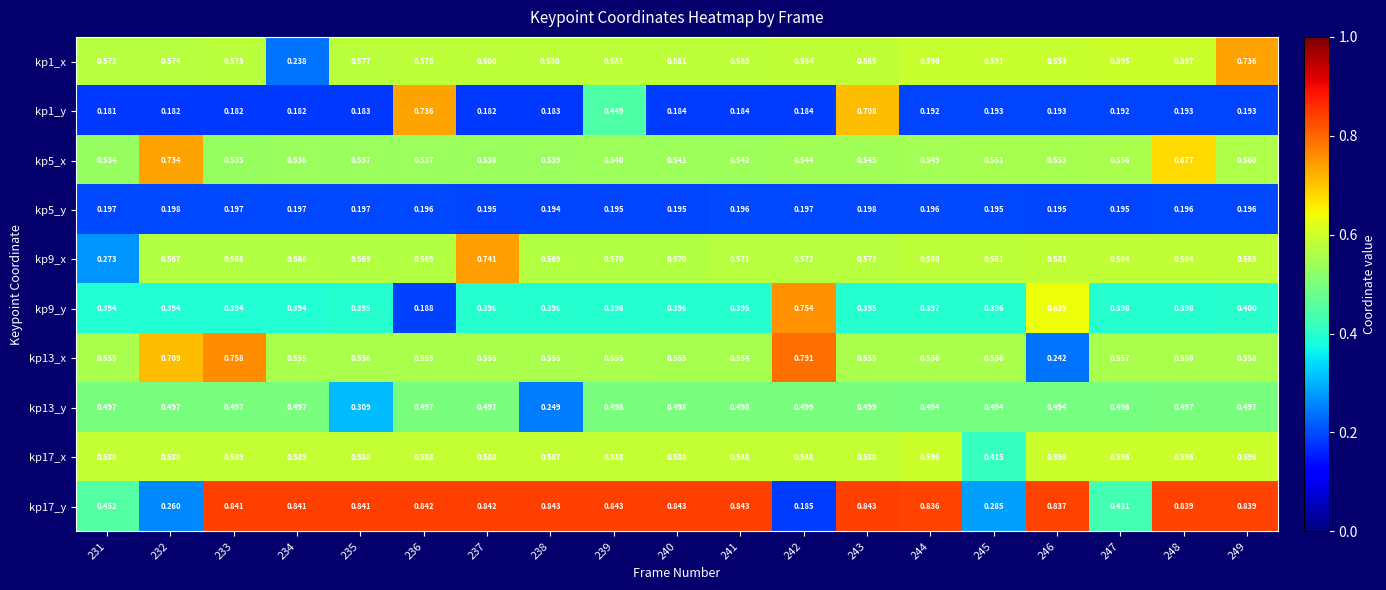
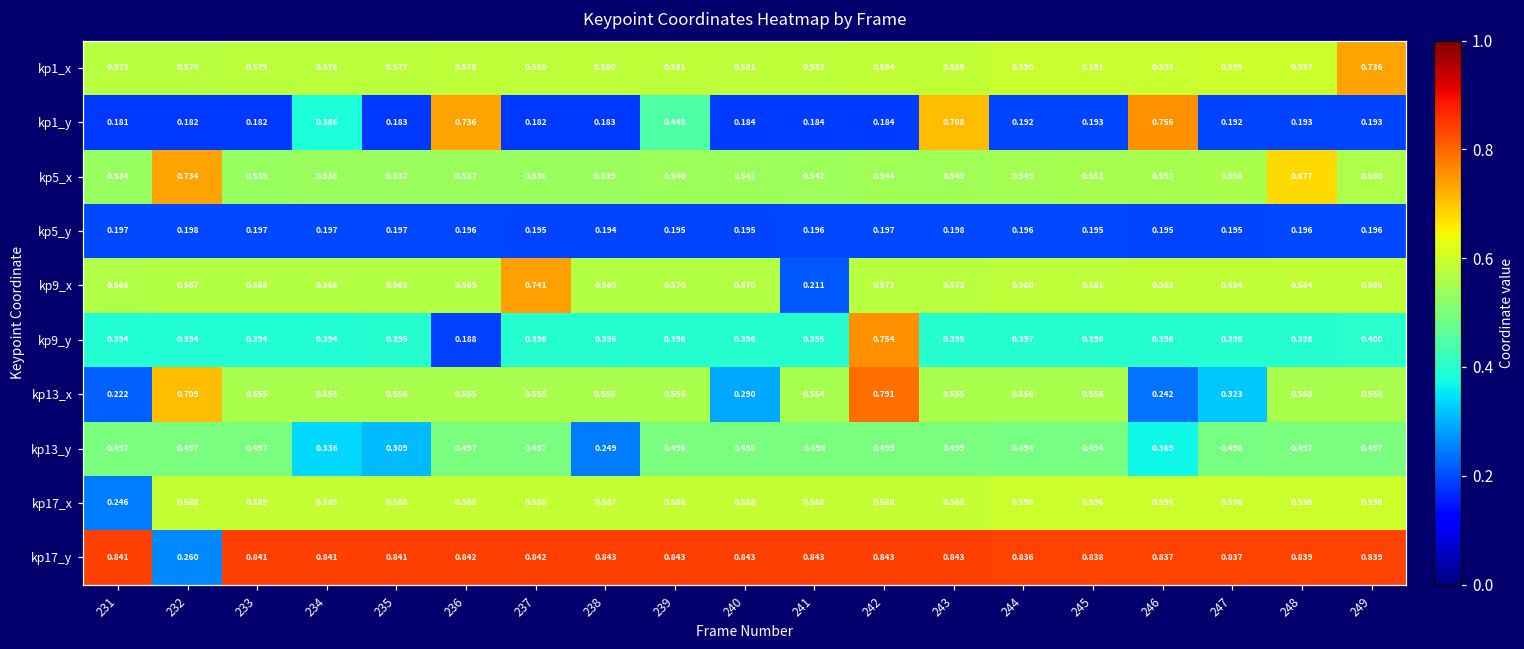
kp1_x, 234: 0.238 -> 0.576
kp1_y, 234: 0.182 -> 0.386
kp1_y, 246: 0.193 -> 0.756
kp9_x, 231: 0.273 -> 0.566
kp9_x, 241: 0.571 -> 0.211
kp9_y, 246: 0.639 -> 0.396
kp13_x, 231: 0.555 -> 0.222
kp13_x, 233: 0.758 -> 0.555
kp13_x, 240: 0.555 -> 0.290
kp13_x, 247: 0.557 -> 0.323
kp13_y, 234: 0.497 -> 0.336
kp13_y, 246: 0.494 -> 0.369
kp17_x, 231: 0.588 -> 0.246
kp17_x, 245: 0.415 -> 0.596
kp17_y, 231: 0.452 -> 0.841
kp17_y, 242: 0.185 -> 0.843
kp17_y, 245: 0.285 -> 0.838
kp17_y, 247: 0.431 -> 0.837
